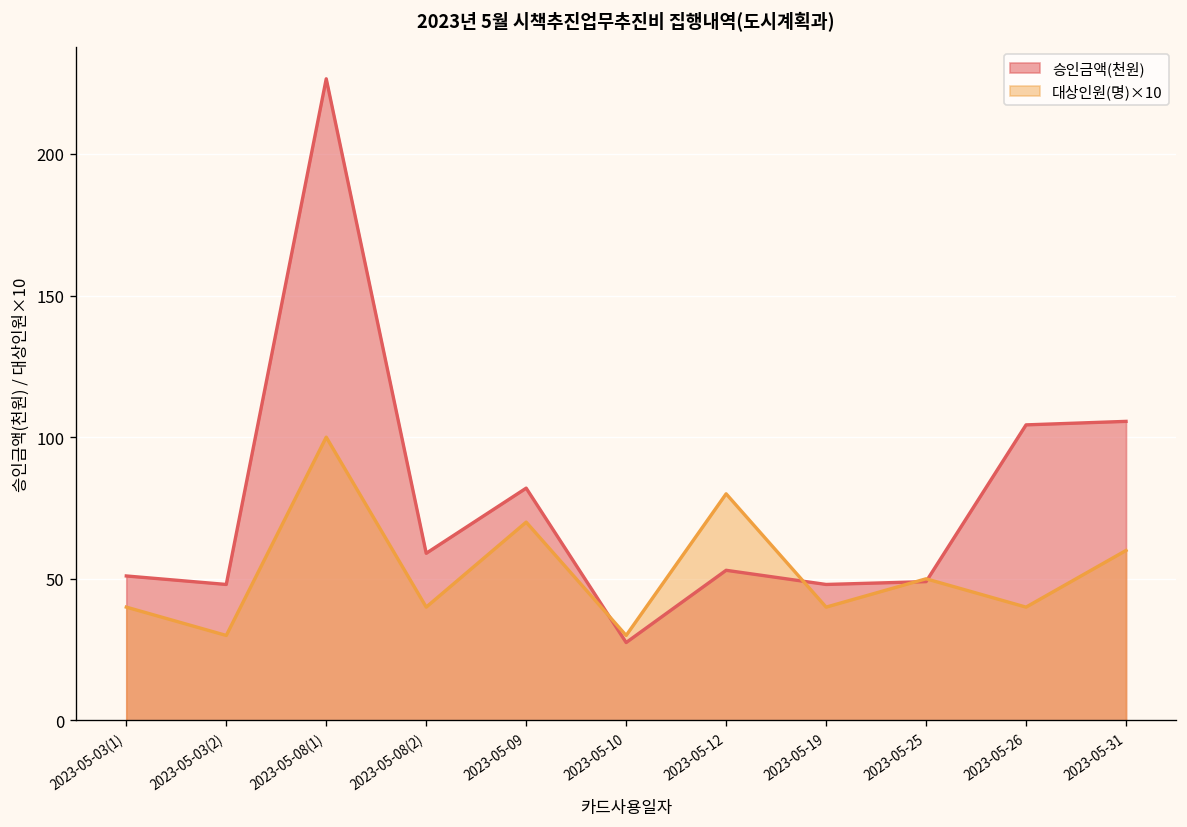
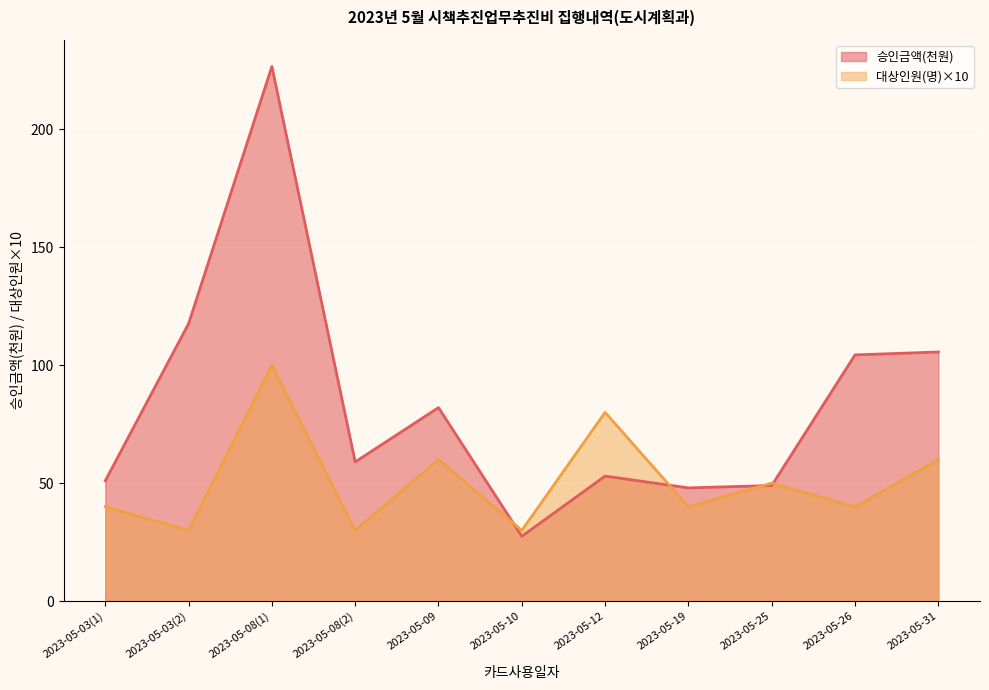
승인금액(천원), 2023-05-03(2): 48 -> 118
대상인원(명)×10, 2023-05-08(2): 40 -> 30
대상인원(명)×10, 2023-05-09: 70 -> 60
